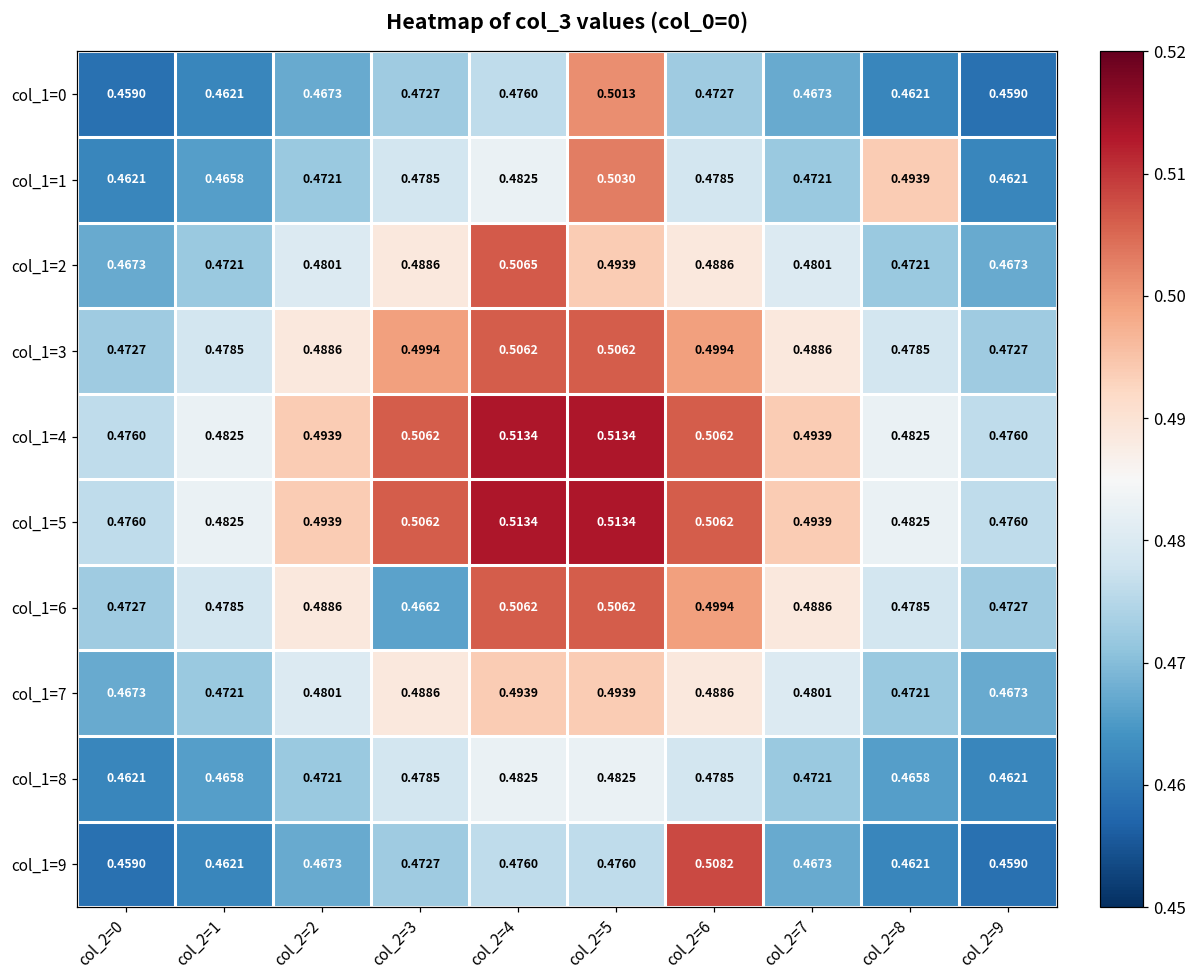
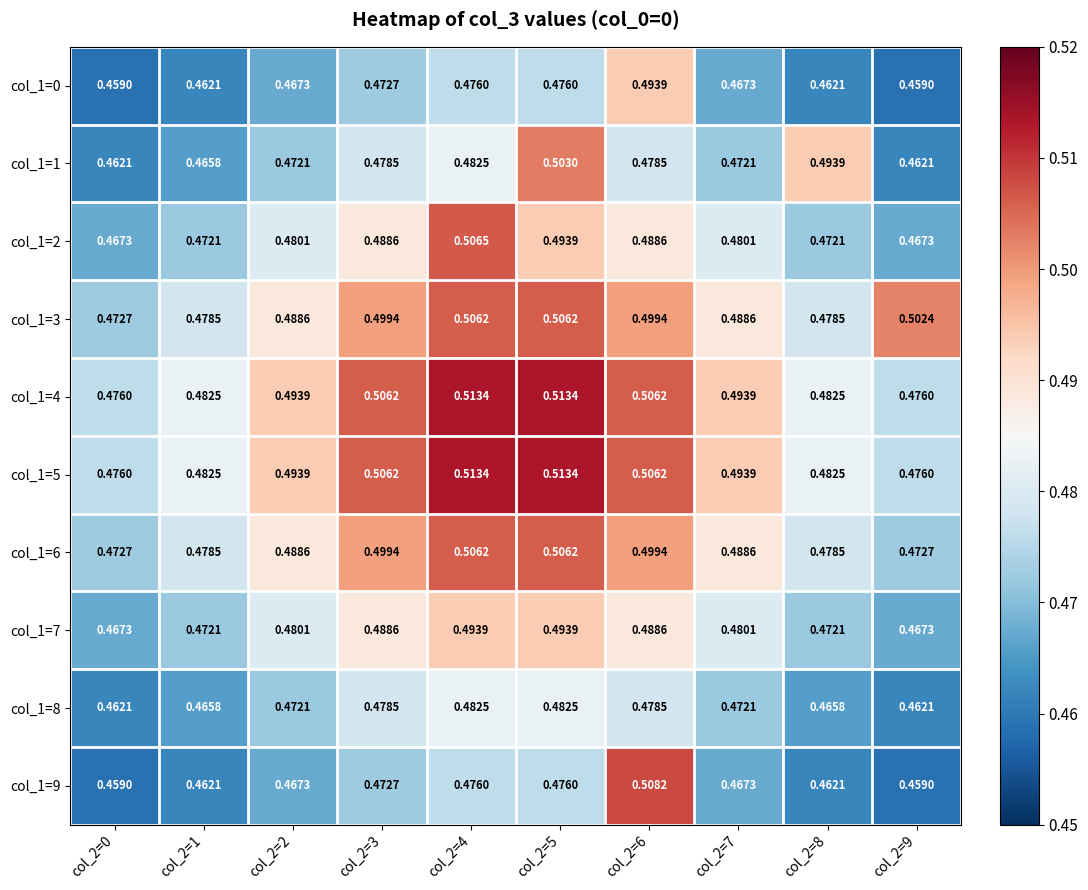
col_1=0, col_2=5: 0.5013 -> 0.4760
col_1=0, col_2=6: 0.4727 -> 0.4939
col_1=3, col_2=9: 0.4727 -> 0.5024
col_1=6, col_2=3: 0.4662 -> 0.4994
